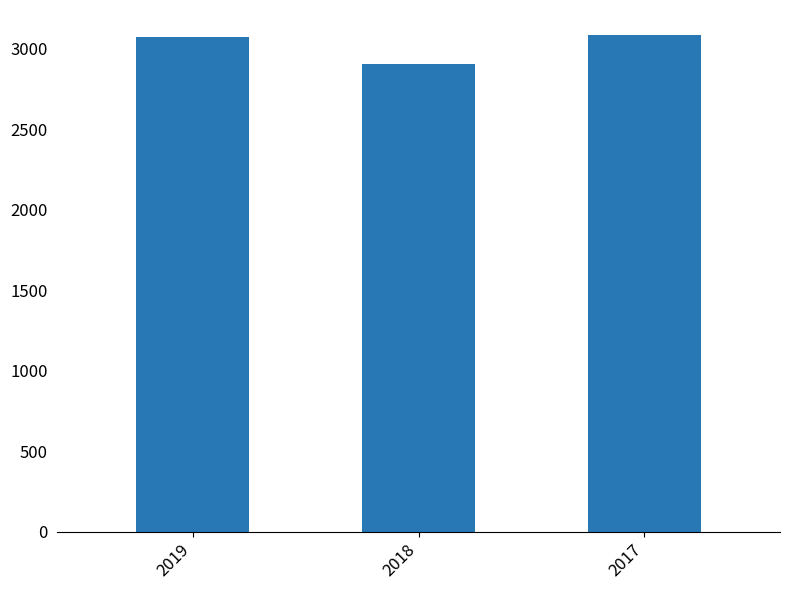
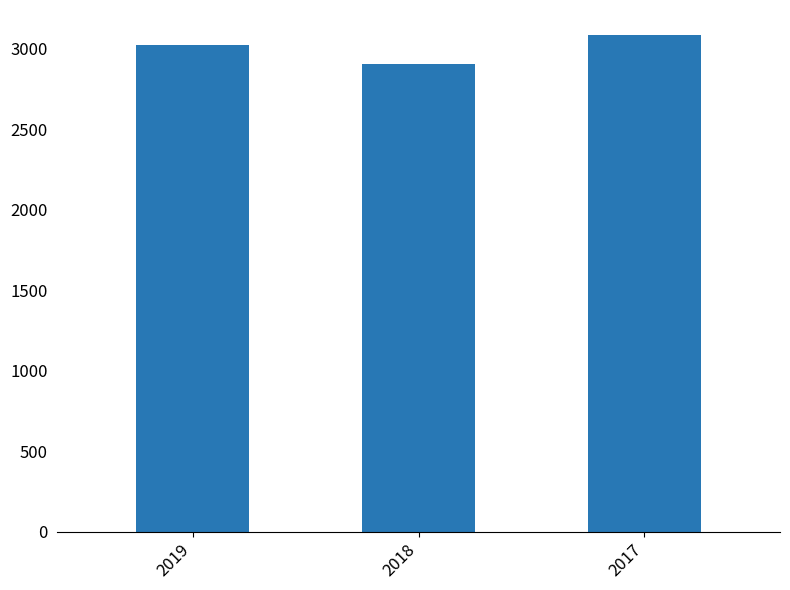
2019: 3070 -> 3020
